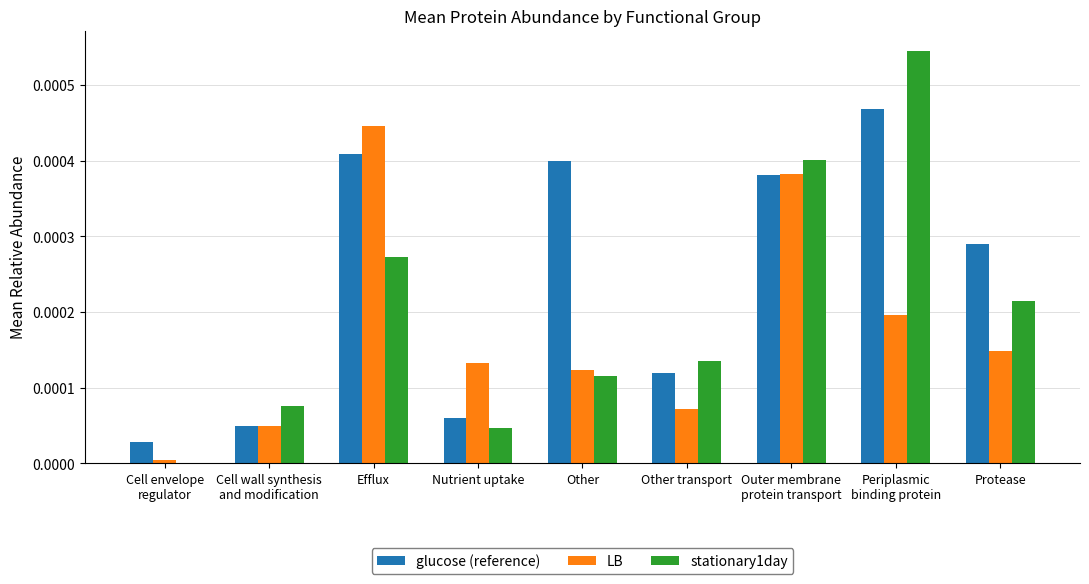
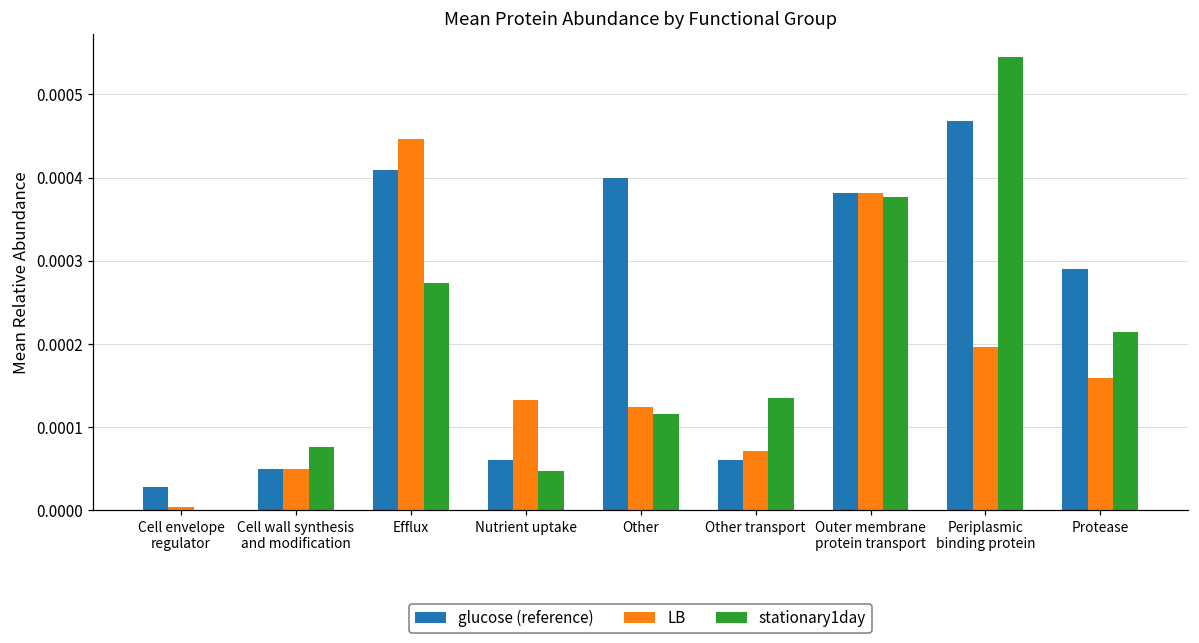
glucose (reference), Other transport: 0.00012 -> 0.00006
stationary1day, Outer membrane protein transport: 0.00040 -> 0.00038
LB, Protease: 0.00015 -> 0.00016
